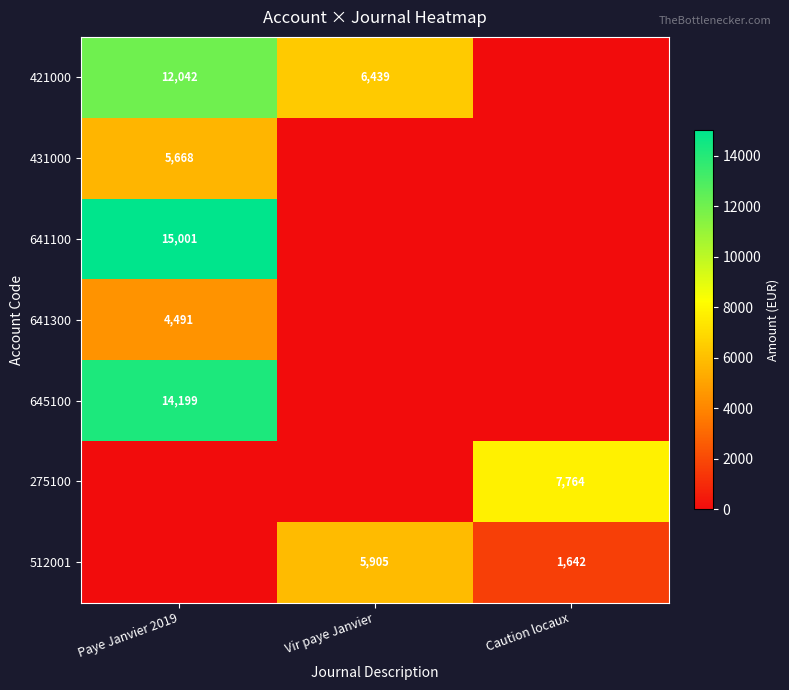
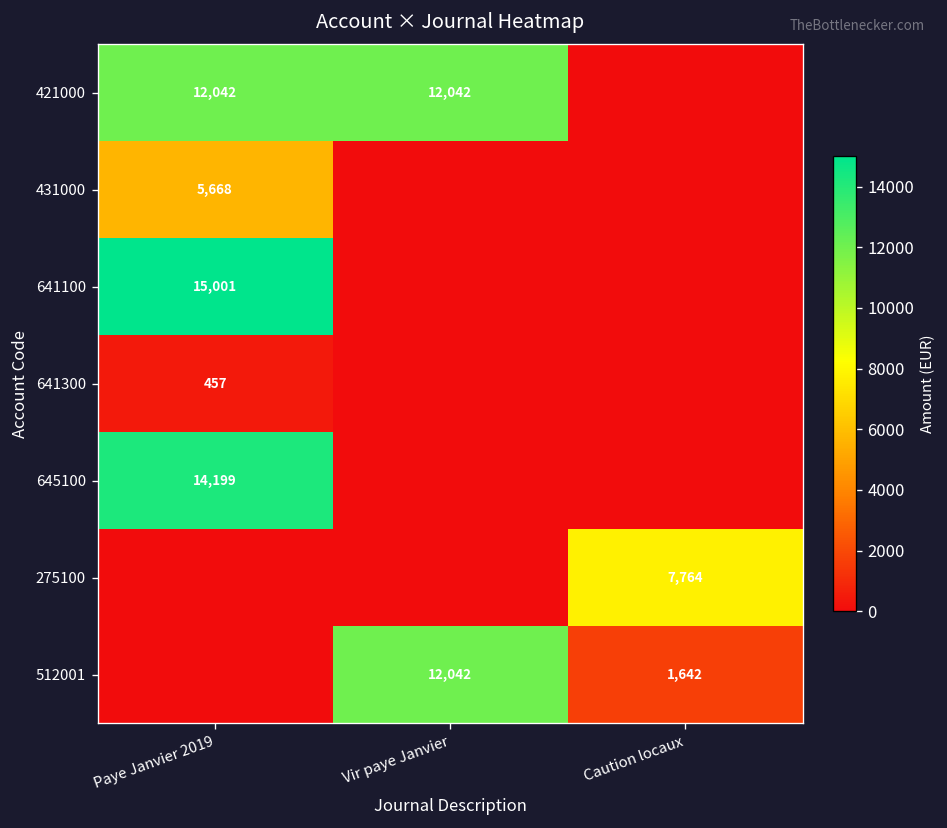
421000, Vir paye Janvier: 6,439 -> 12,042
641300, Paye Janvier 2019: 4,491 -> 457
512001, Vir paye Janvier: 5,905 -> 12,042
